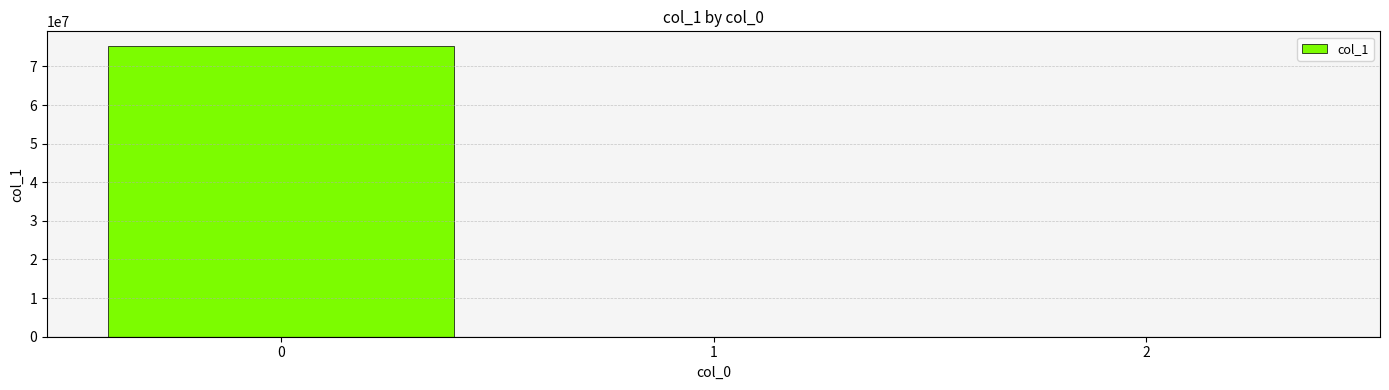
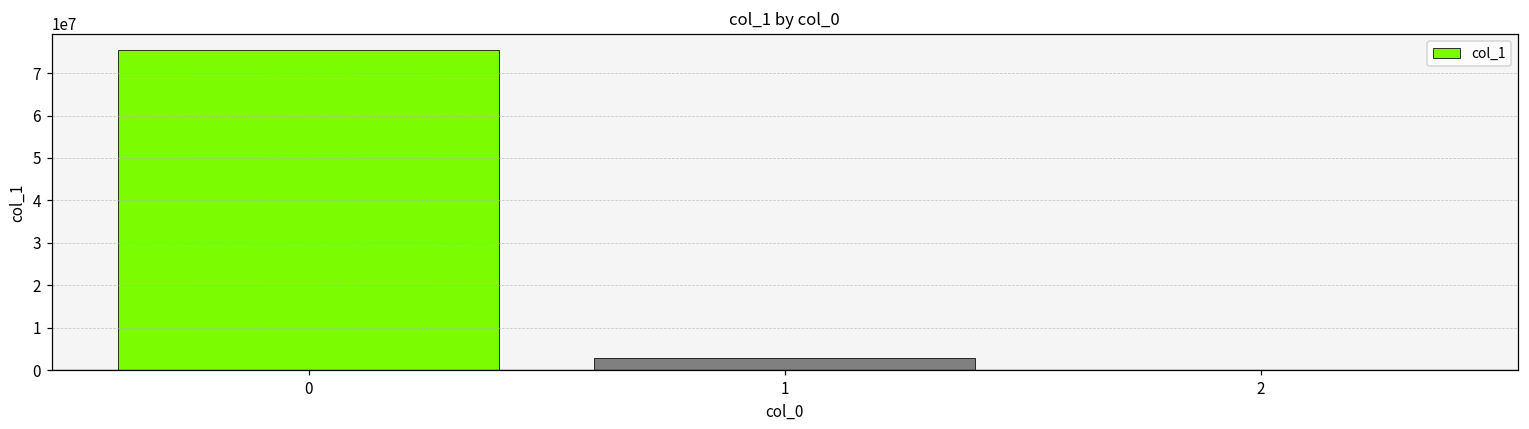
1: 0 -> 3000000
